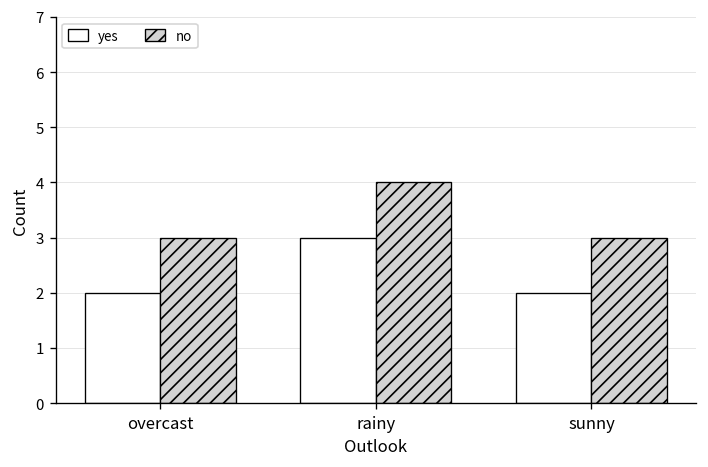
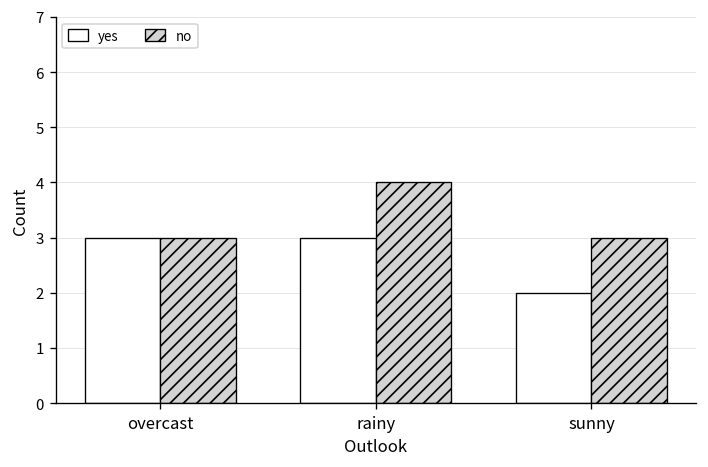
yes, overcast: 2 -> 3
